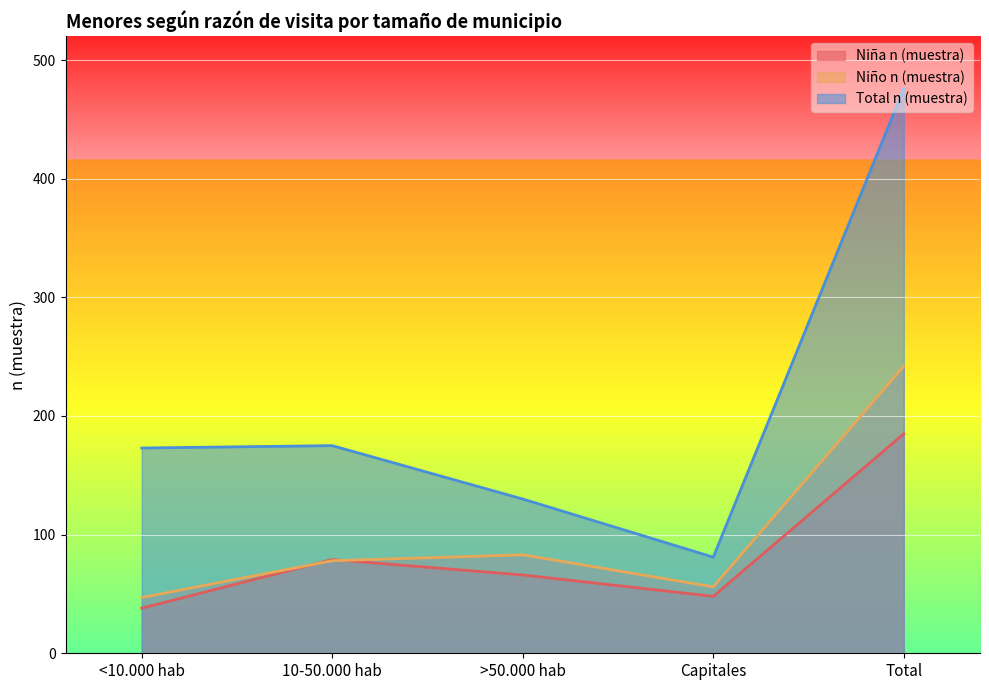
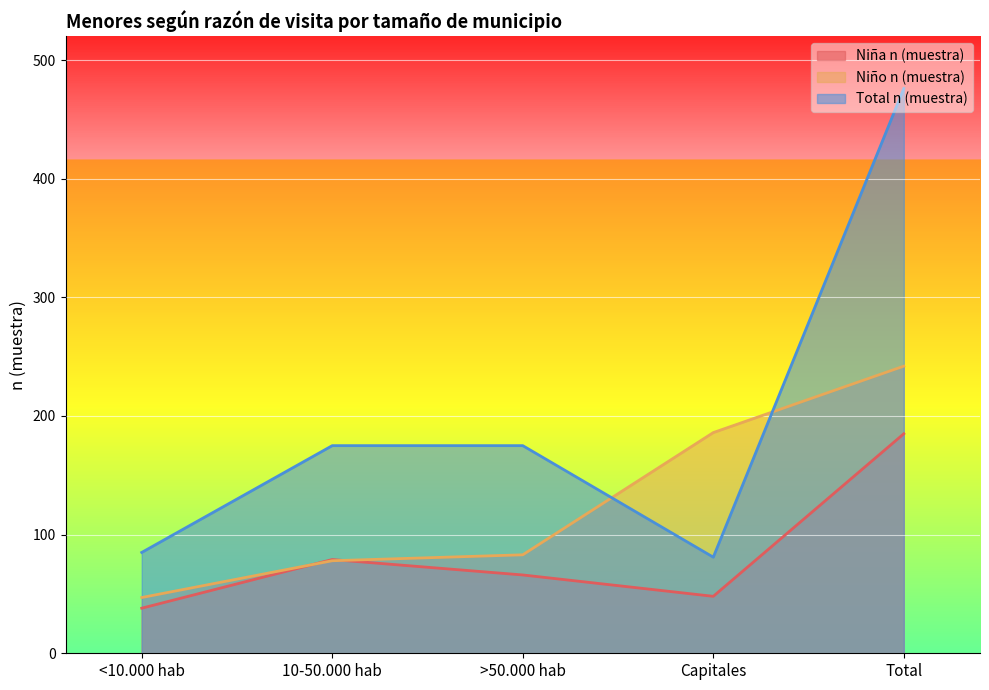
Total n (muestra), <10.000 hab: 173 -> 85
Total n (muestra), >50.000 hab: 130 -> 175
Niño n (muestra), Capitales: 56 -> 186
